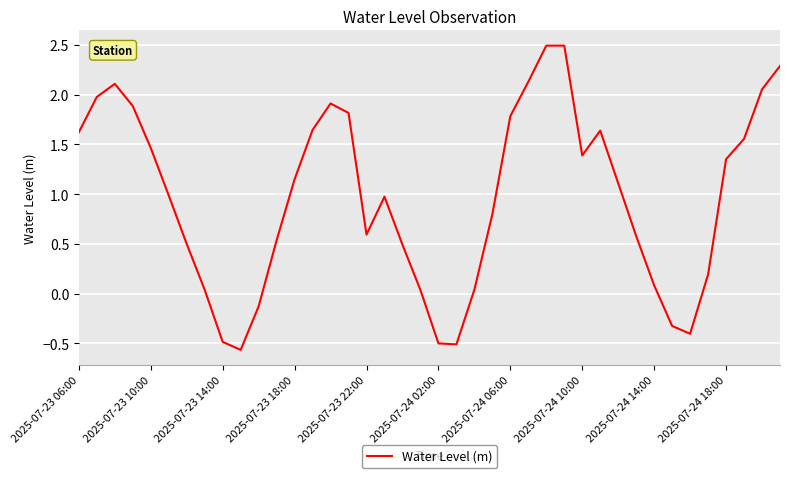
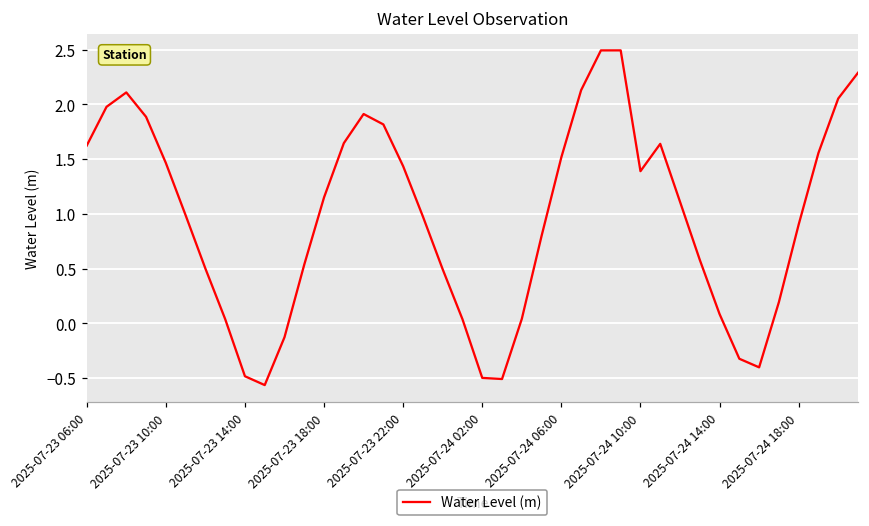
2025-07-23 22:00: 0.6 -> 1.4
2025-07-24 06:00: 1.8 -> 1.5
2025-07-24 18:00: 1.4 -> 0.9
